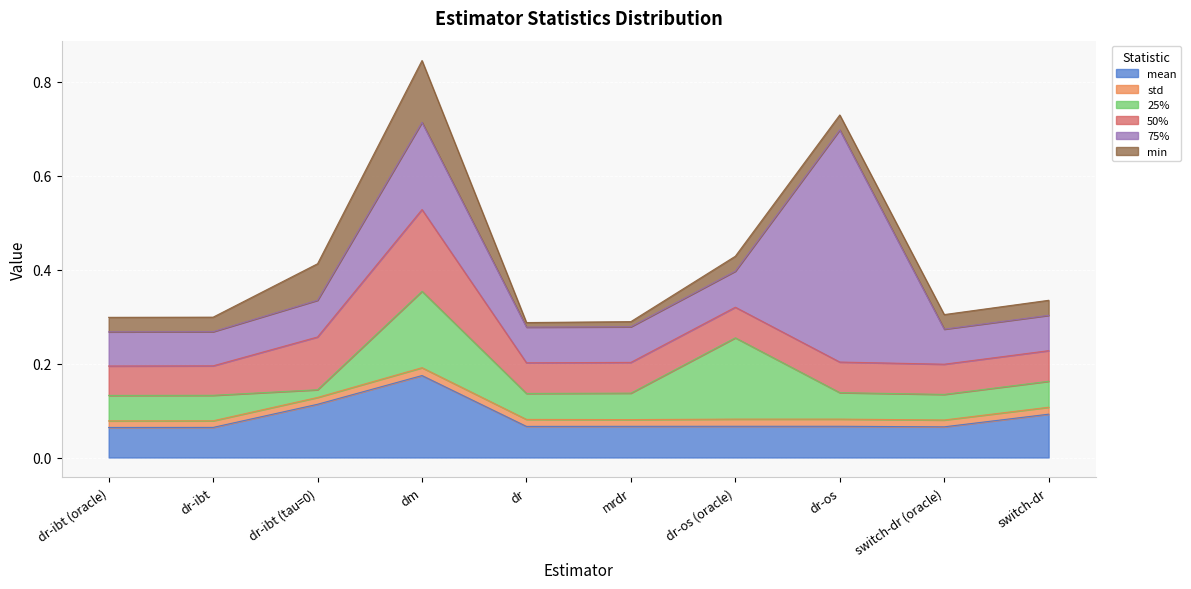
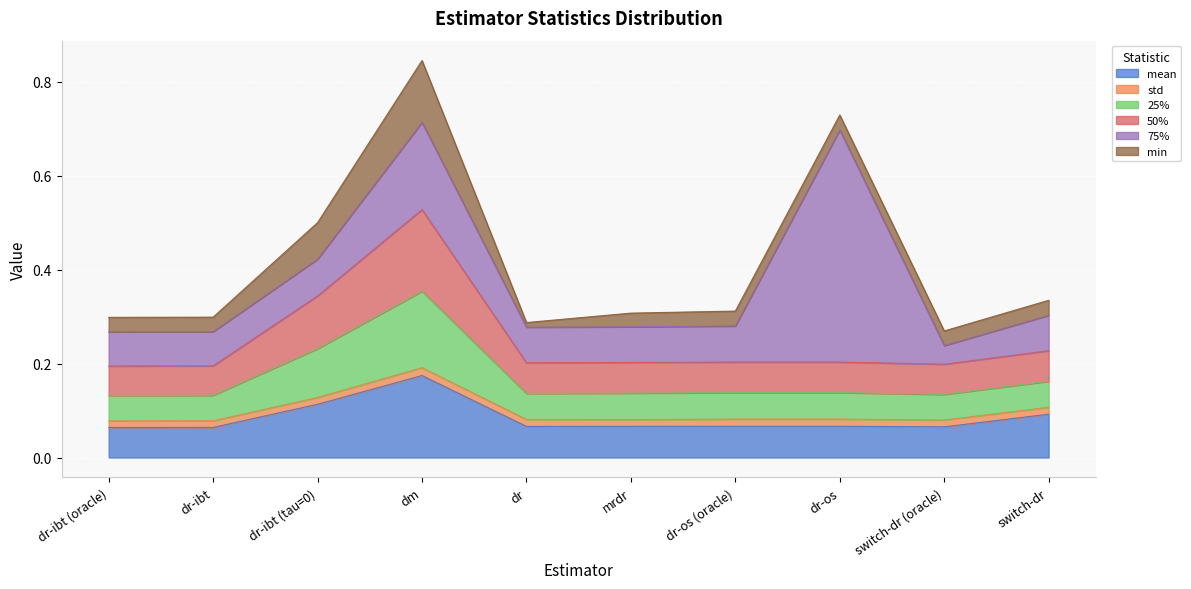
25%, dr-ibt (tau=0): 0.02 -> 0.10
min, mrdr: 0.01 -> 0.03
25%, dr-os (oracle): 0.17 -> 0.06
75%, switch-dr (oracle): 0.07 -> 0.04
